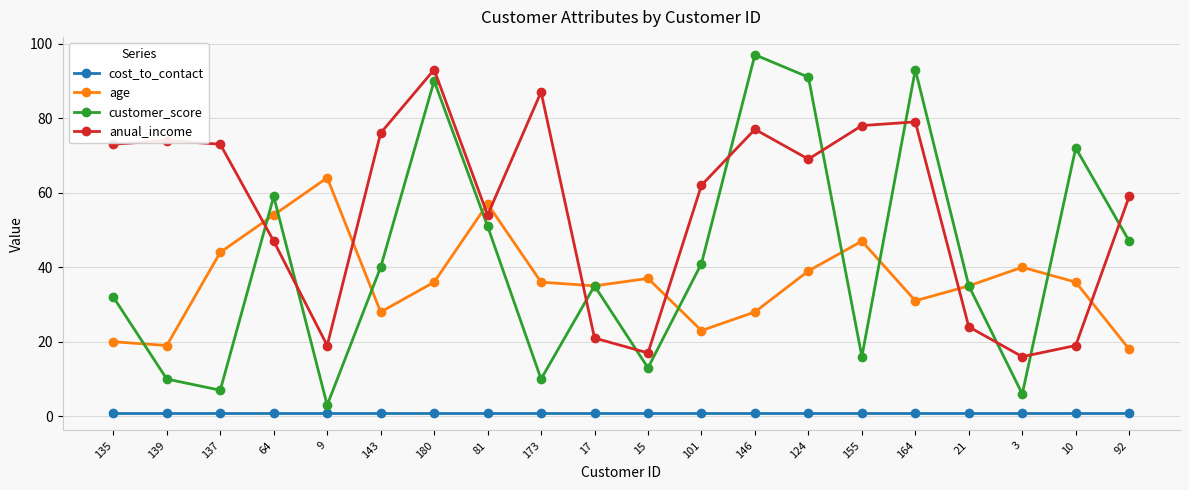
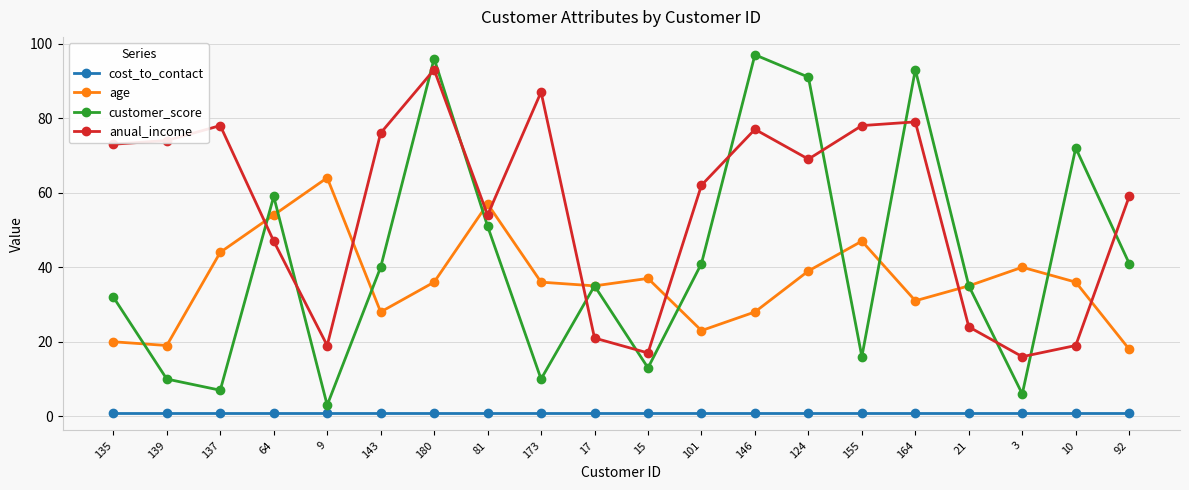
anual_income, 137: 73 -> 78
customer_score, 180: 90 -> 96
customer_score, 92: 47 -> 41
